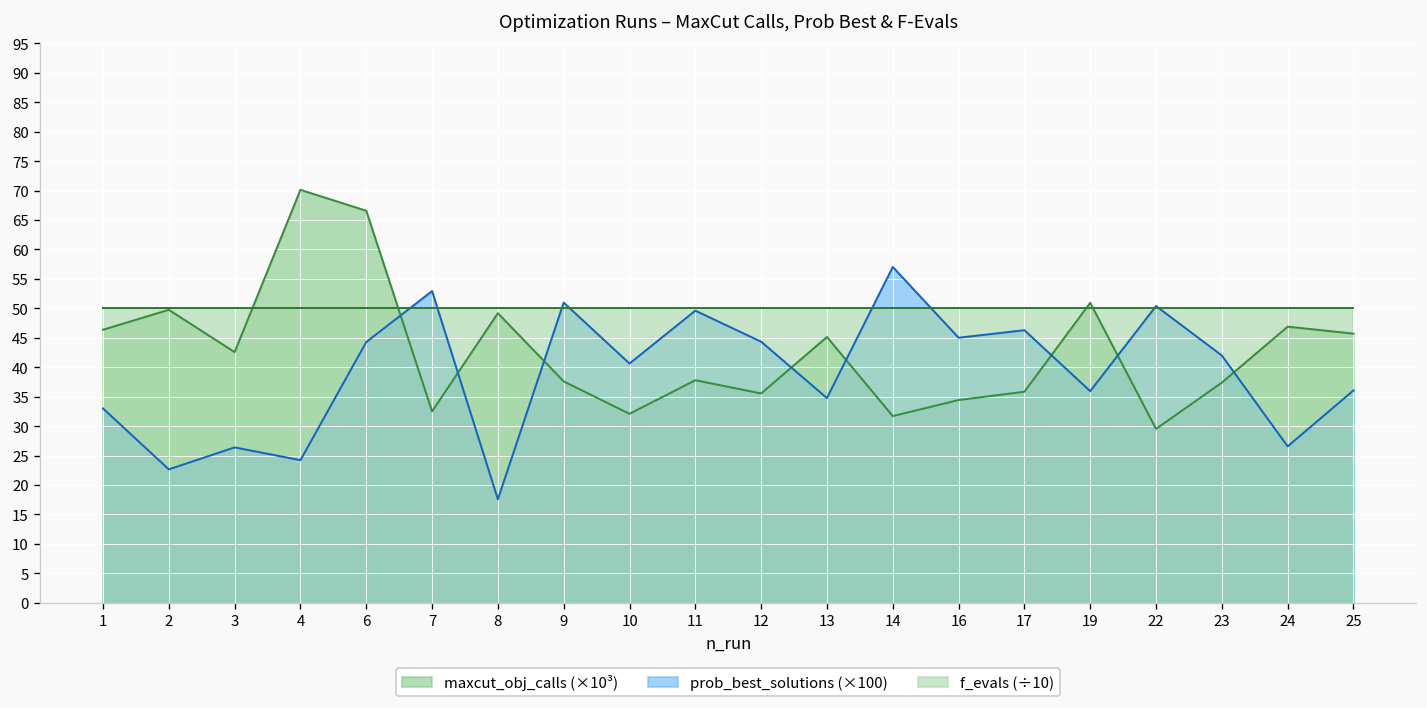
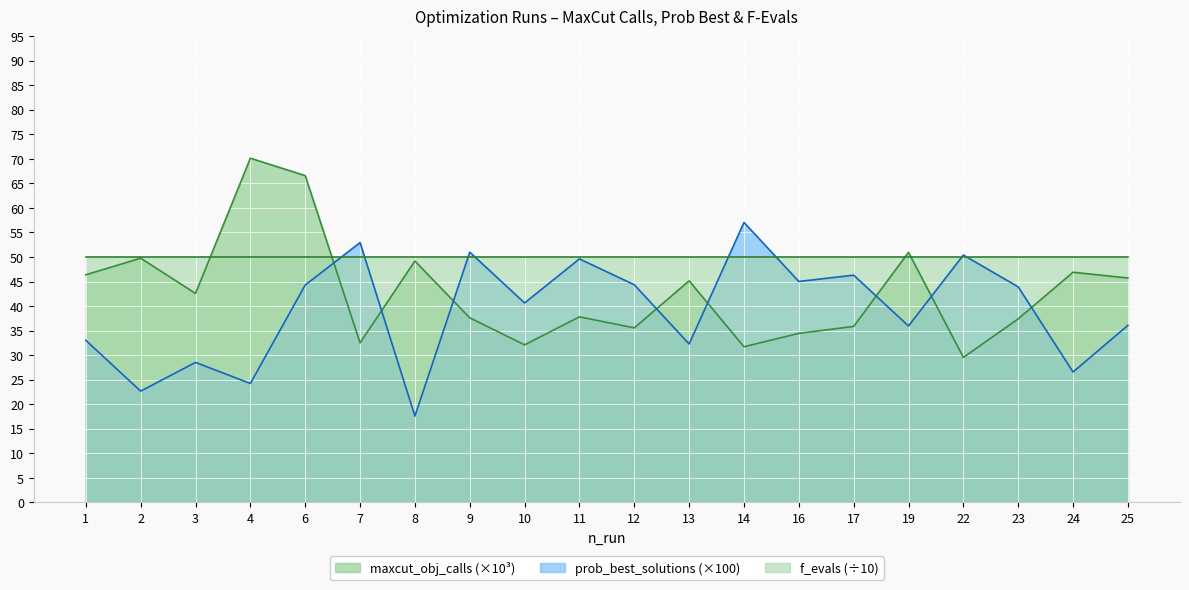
prob_best_solutions (×100), 3: 26 -> 29
prob_best_solutions (×100), 13: 35 -> 32
prob_best_solutions (×100), 23: 42 -> 44
